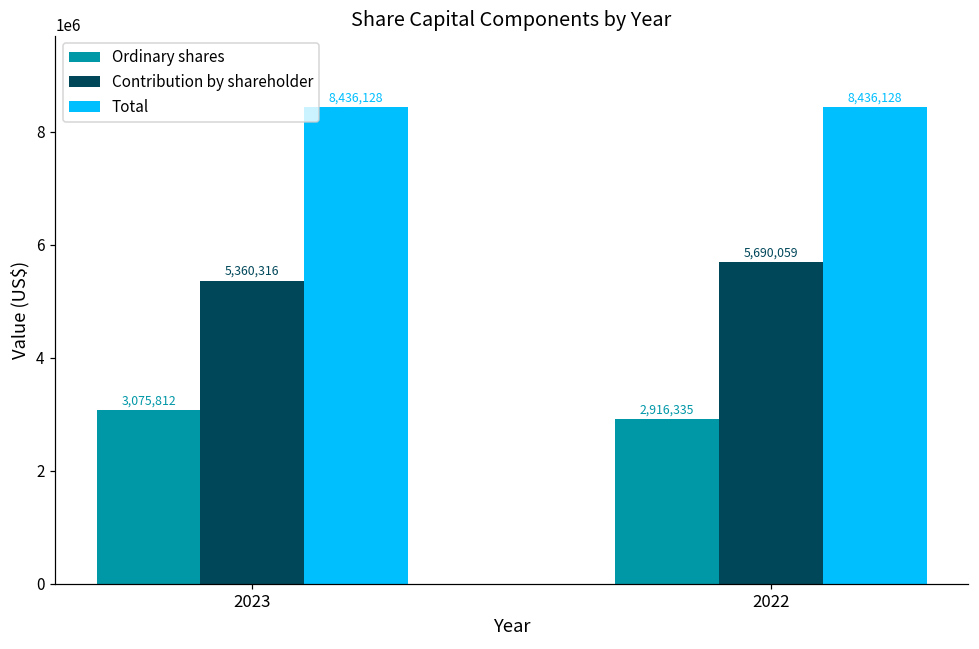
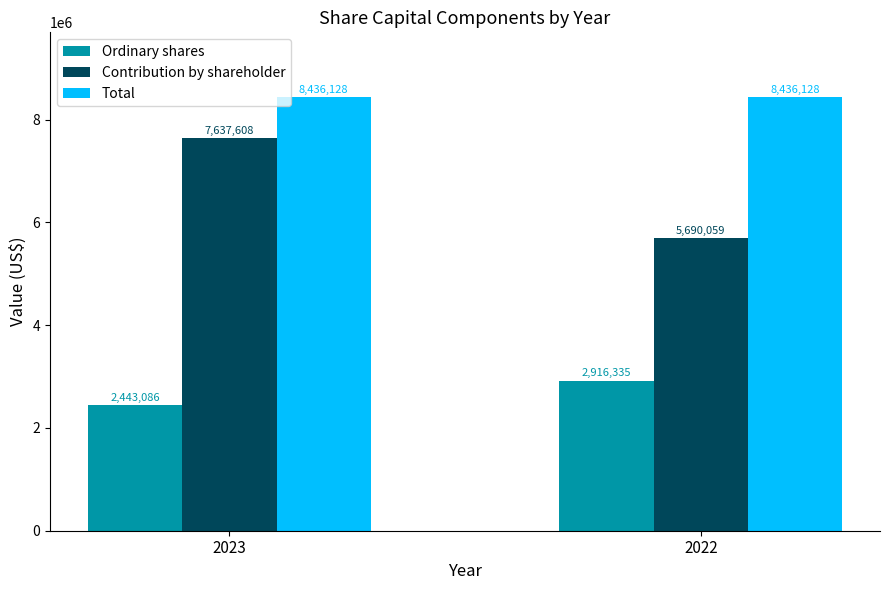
Ordinary shares, 2023: 3,075,812 -> 2,443,086
Contribution by shareholder, 2023: 5,360,316 -> 7,637,608
